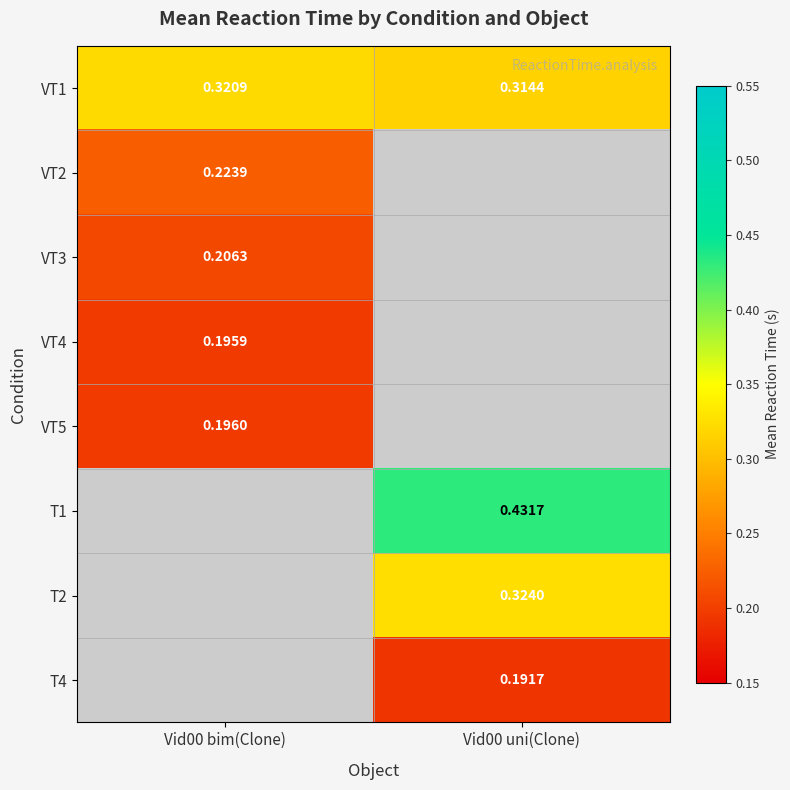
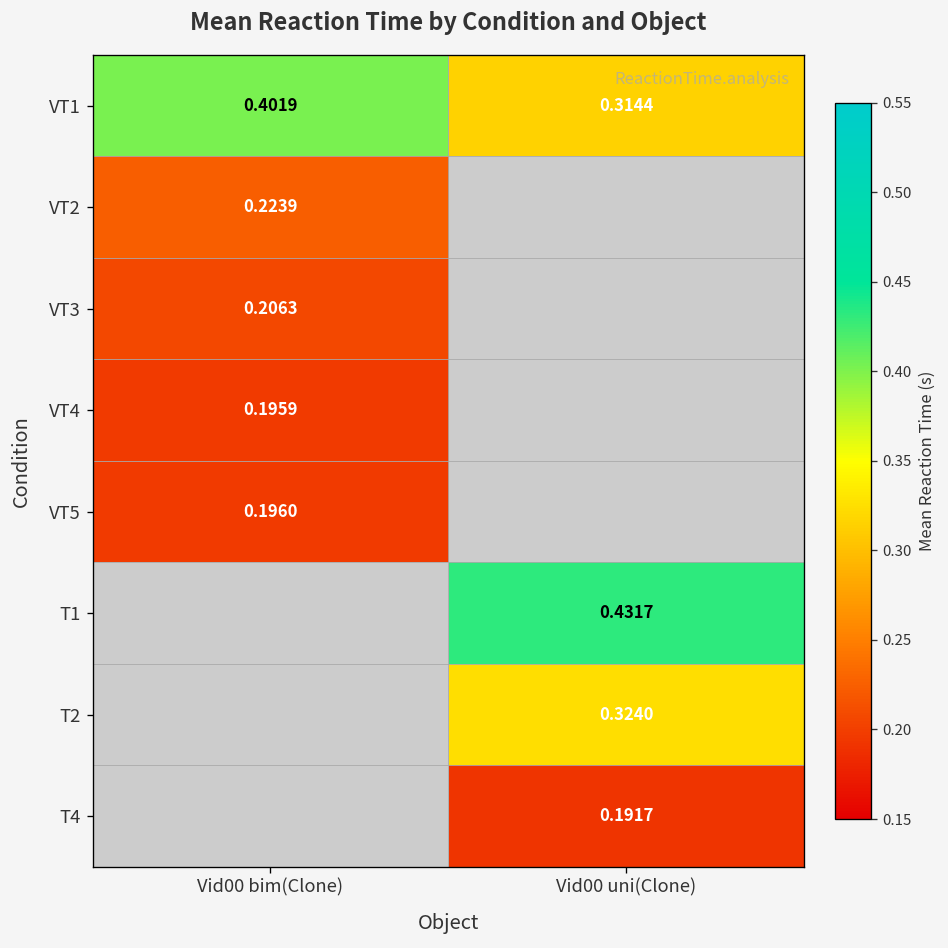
VT1, Vid00 bim(Clone): 0.3209 -> 0.4019
